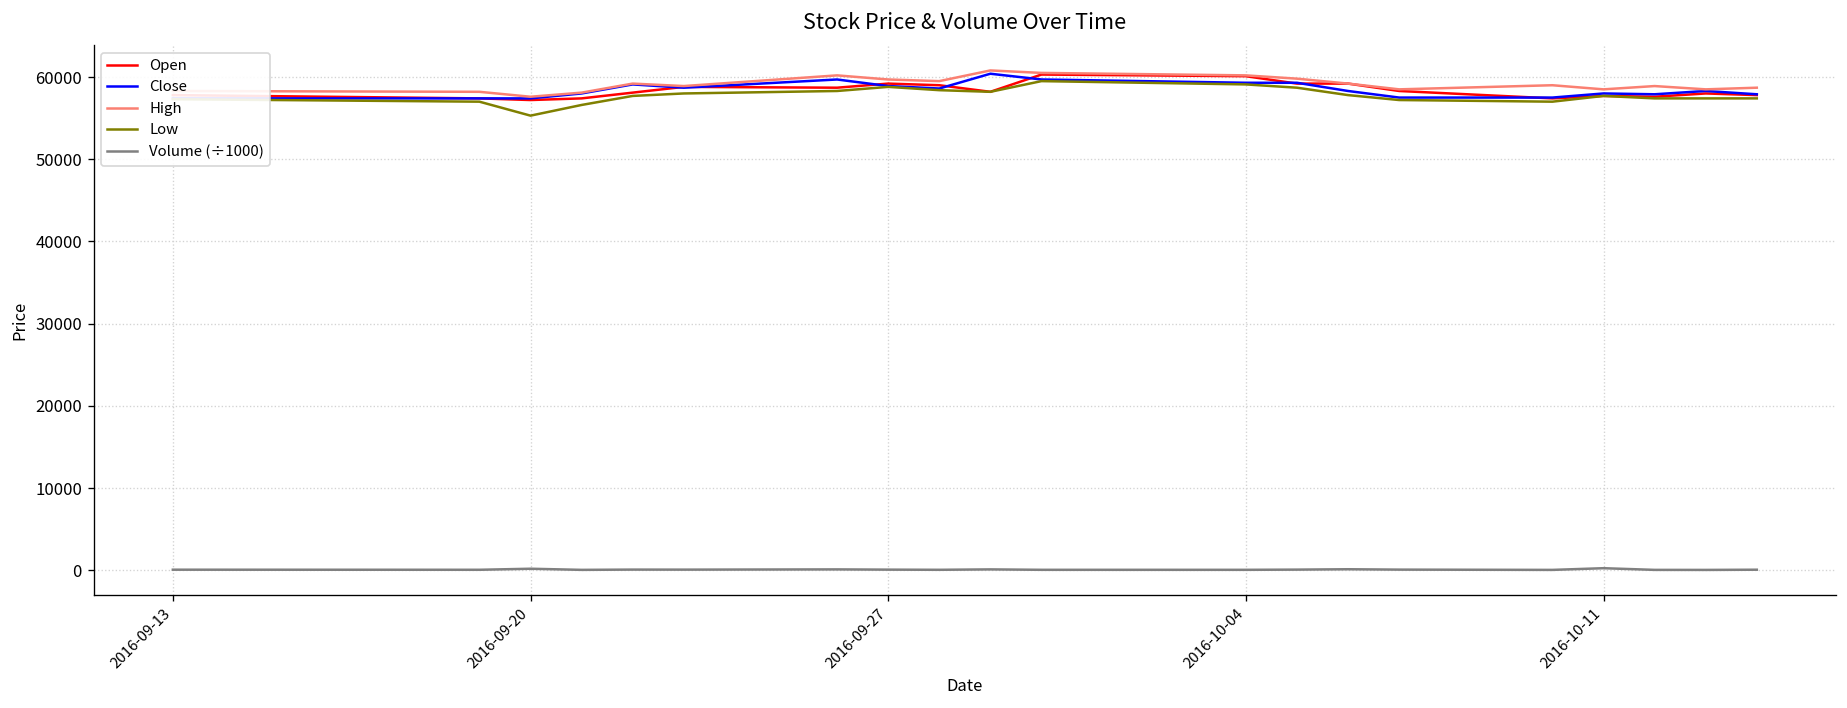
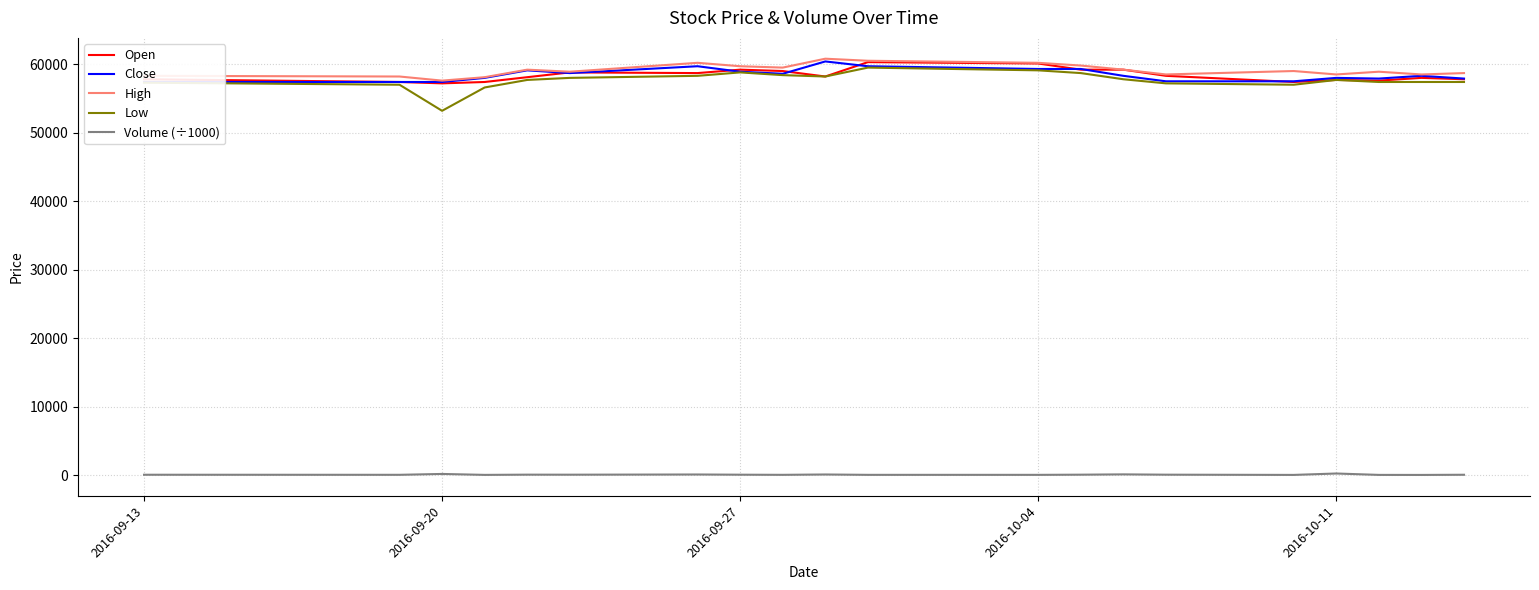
Low, 2016-09-20: 55000 -> 53000
